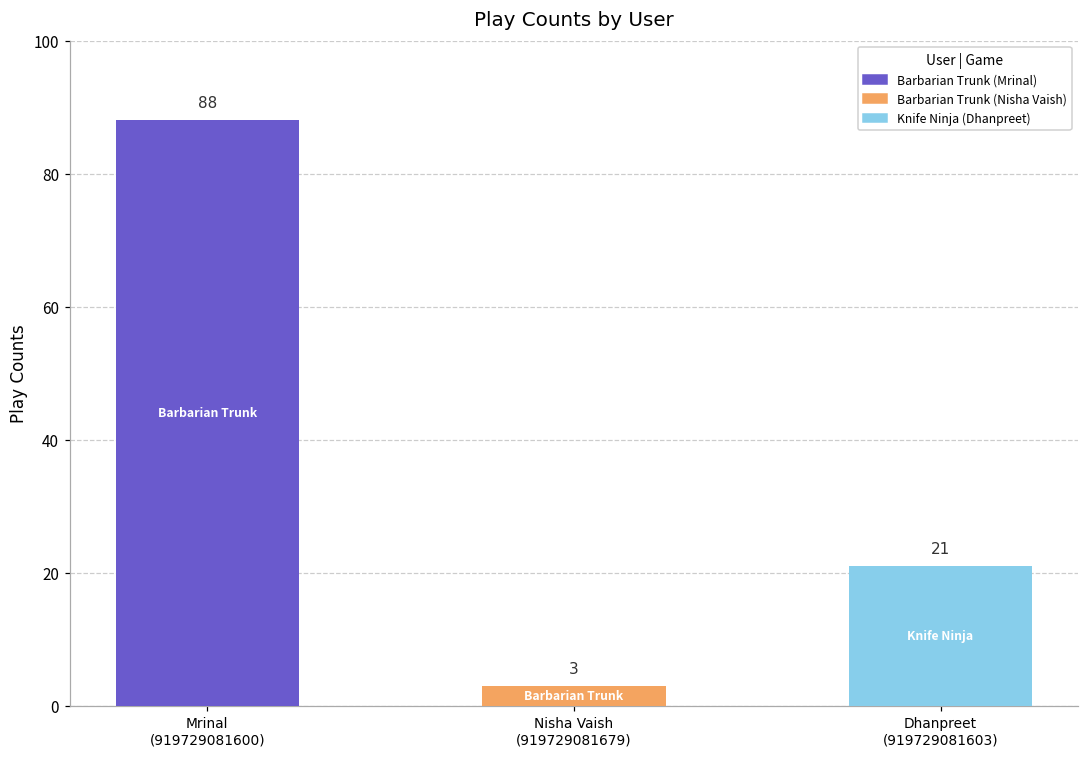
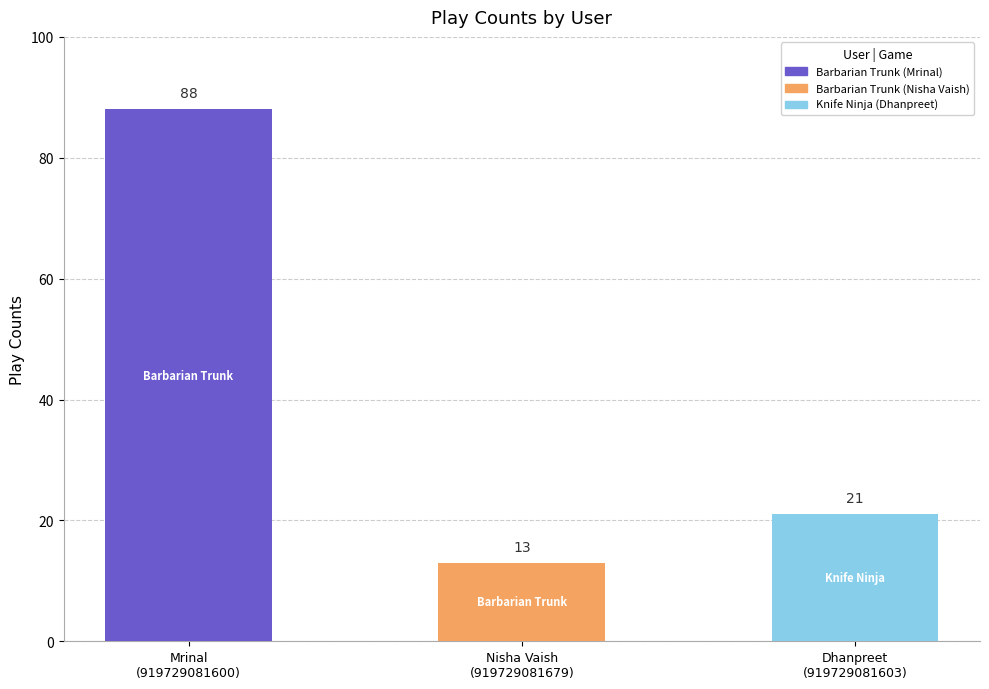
Nisha Vaish (919729081679): 3 -> 13
